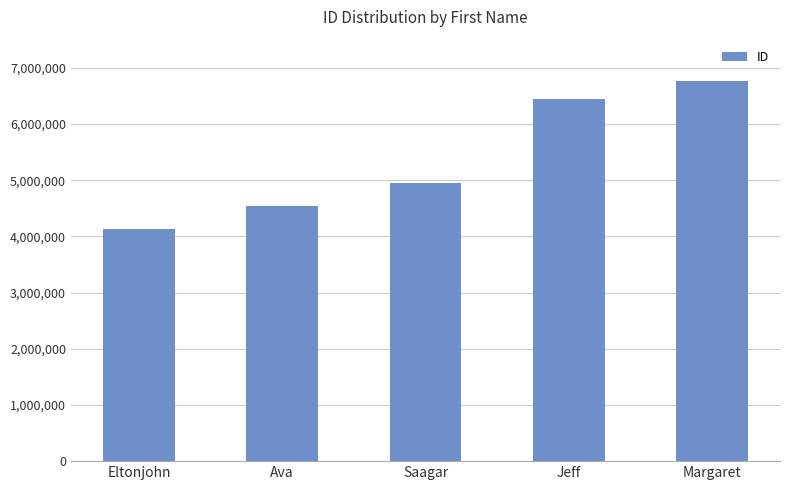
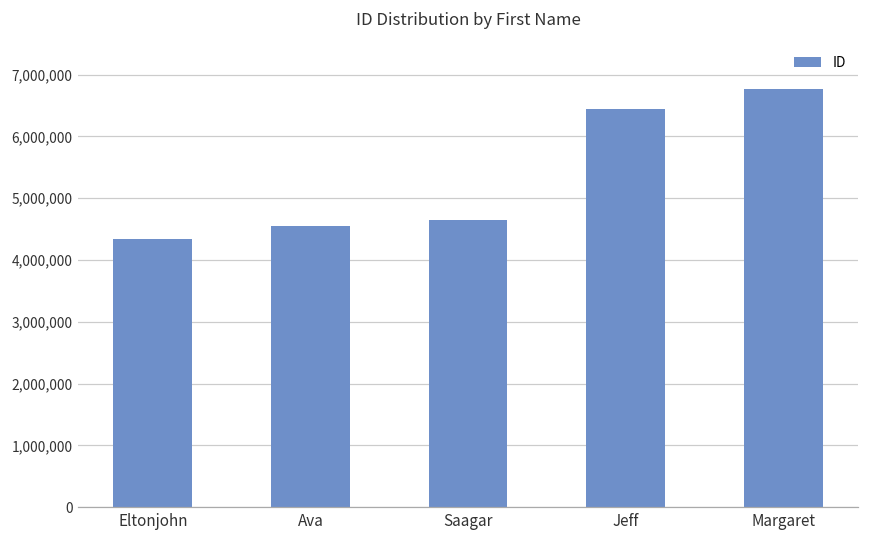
Eltonjohn: 4,100,000 -> 4,300,000
Saagar: 4,900,000 -> 4,600,000
